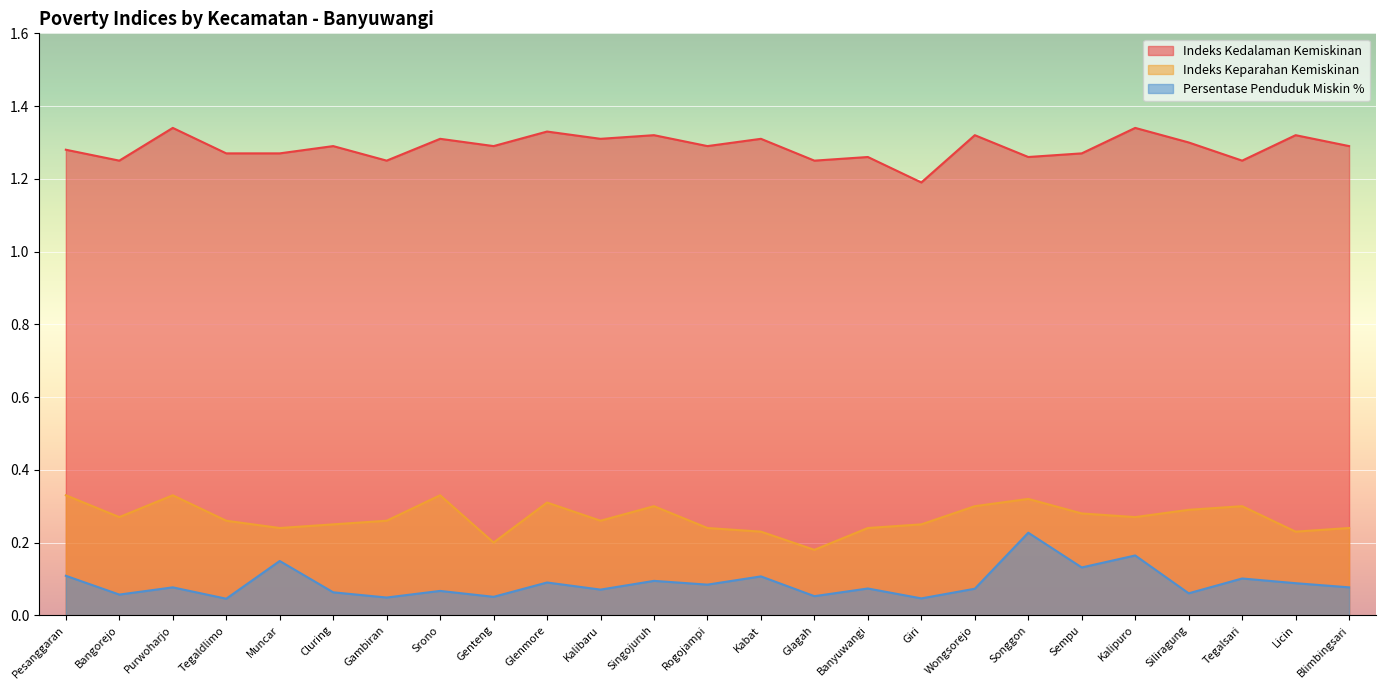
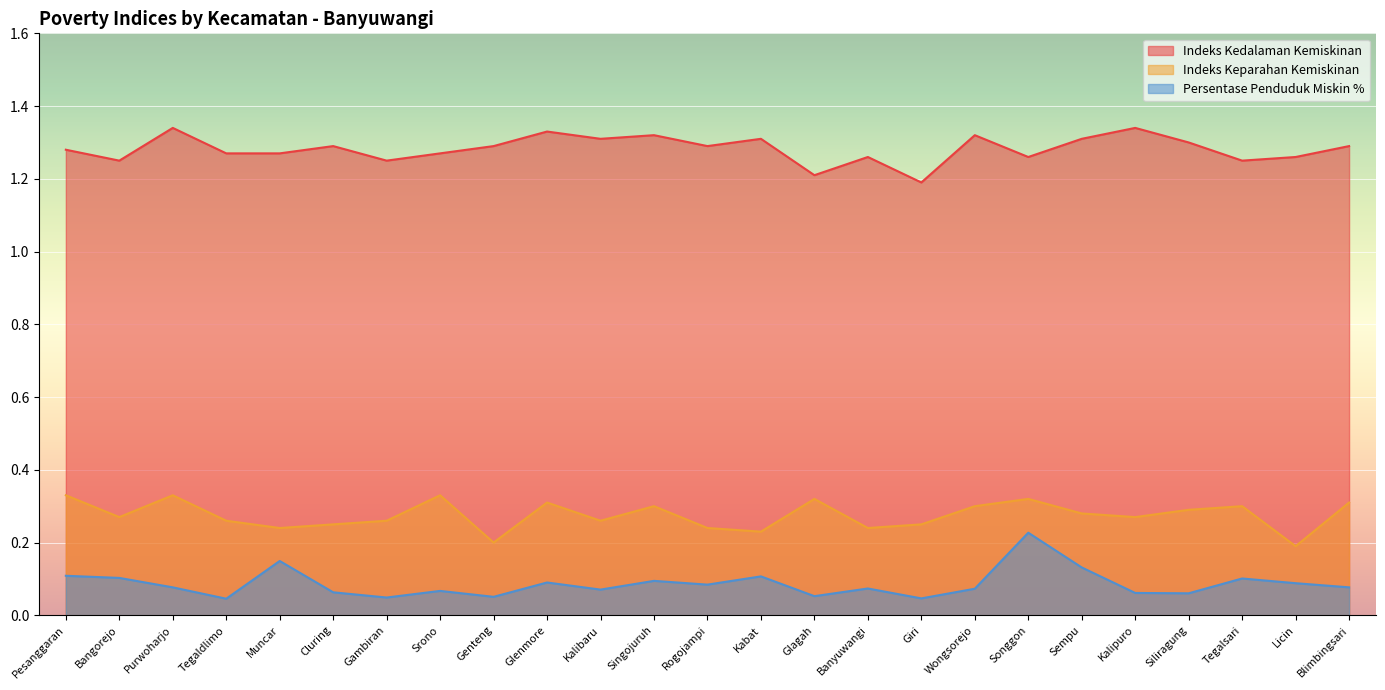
Persentase Penduduk Miskin %, Bangorejo: 0.06 -> 0.10
Indeks Kedalaman Kemiskinan, Srono: 1.31 -> 1.27
Indeks Kedalaman Kemiskinan, Glagah: 1.25 -> 1.21
Indeks Keparahan Kemiskinan, Glagah: 0.18 -> 0.32
Indeks Kedalaman Kemiskinan, Sempu: 1.27 -> 1.31
Persentase Penduduk Miskin %, Kalipuro: 0.16 -> 0.06
Indeks Kedalaman Kemiskinan, Licin: 1.32 -> 1.26
Indeks Keparahan Kemiskinan, Licin: 0.23 -> 0.19
Indeks Keparahan Kemiskinan, Blimbingsari: 0.24 -> 0.31
